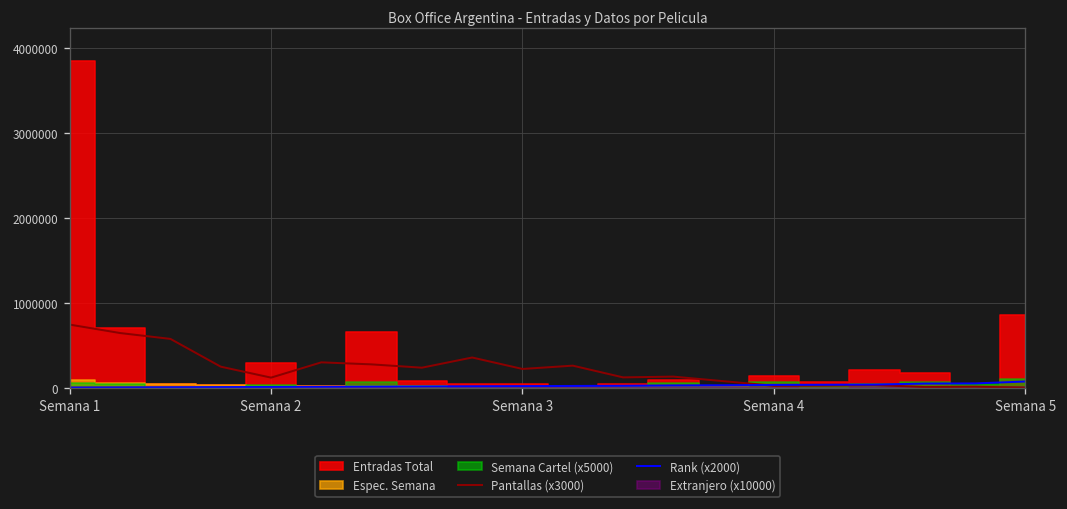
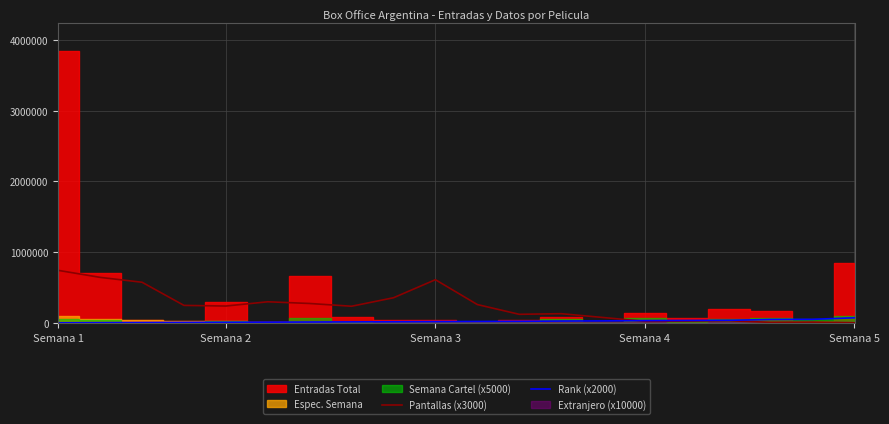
Pantallas (x3000), Semana 2: 100000 -> 200000
Pantallas (x3000), Semana 3: 200000 -> 600000
